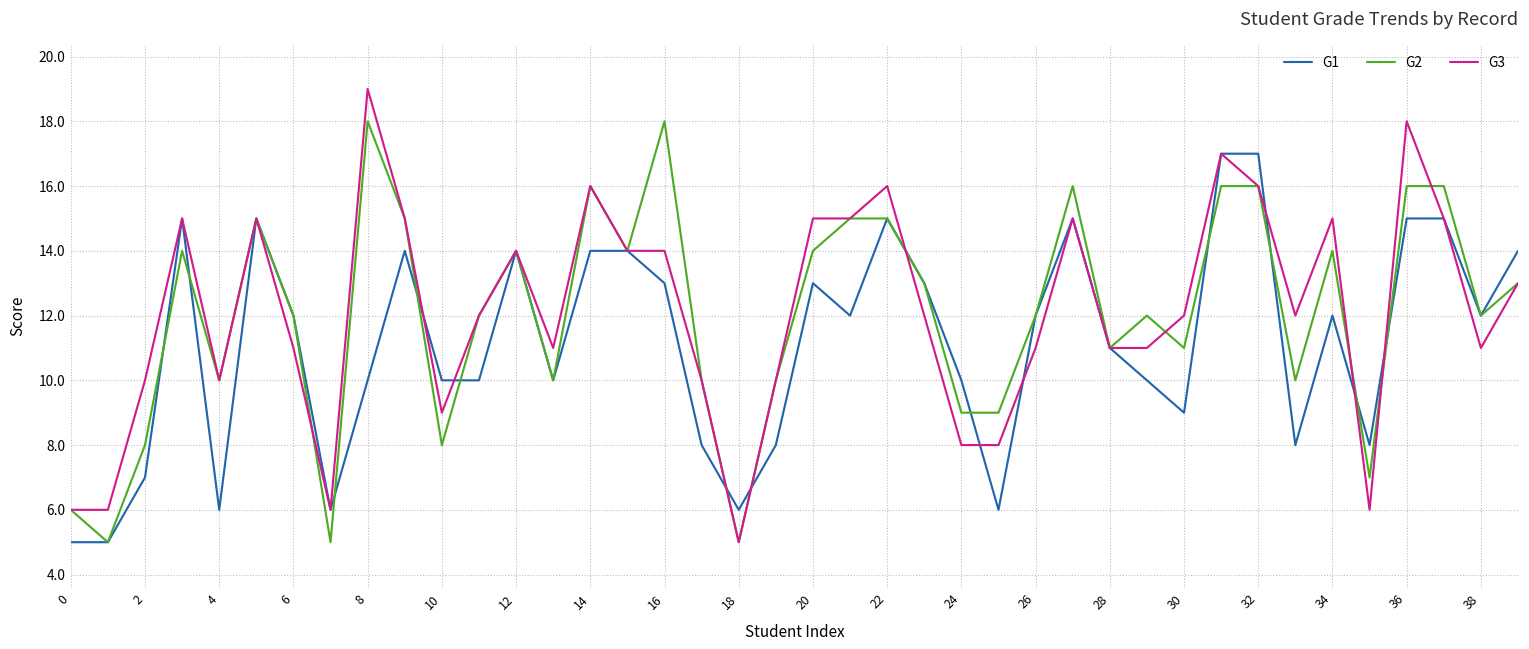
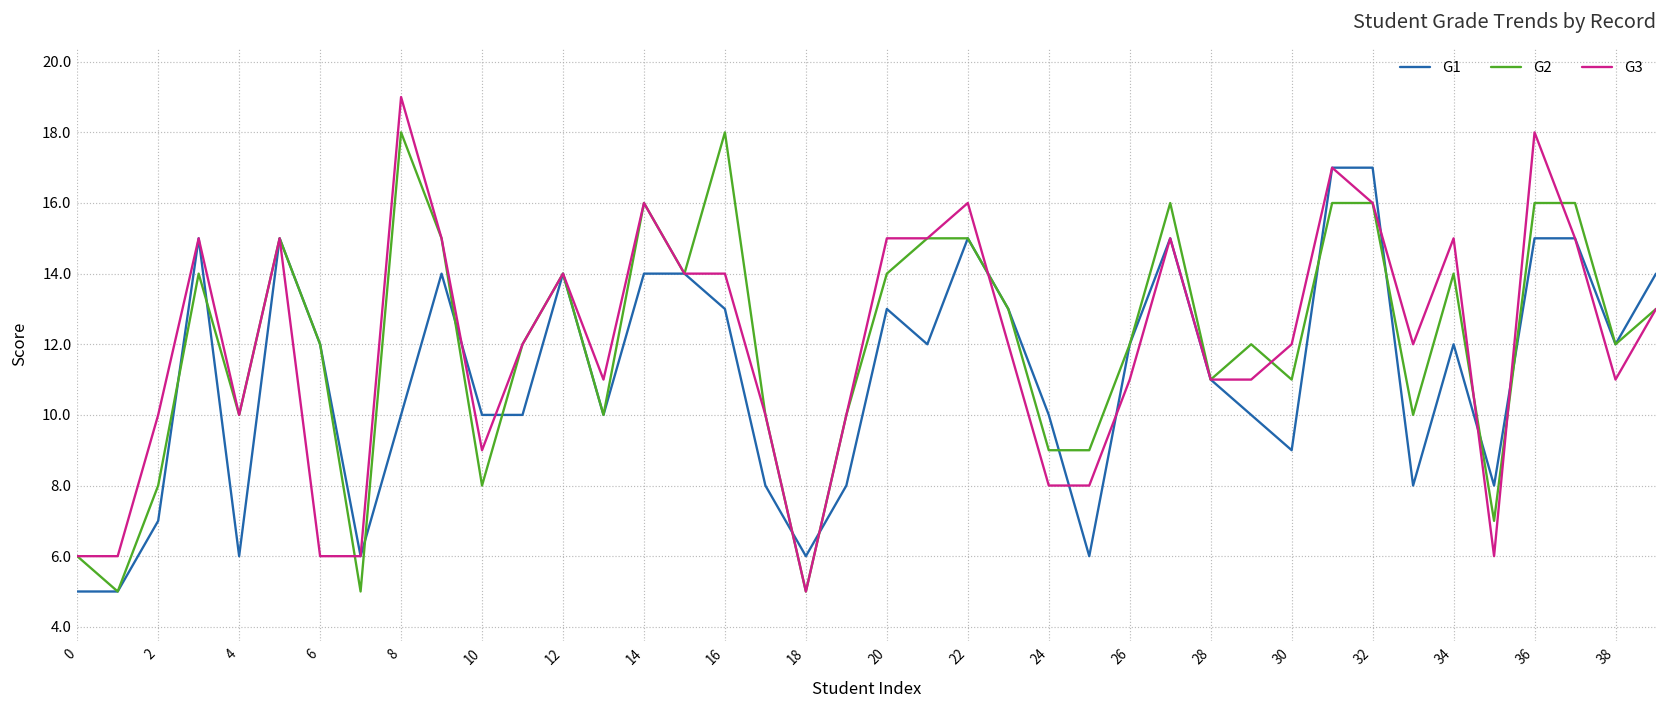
G3, 6: 11 -> 6
